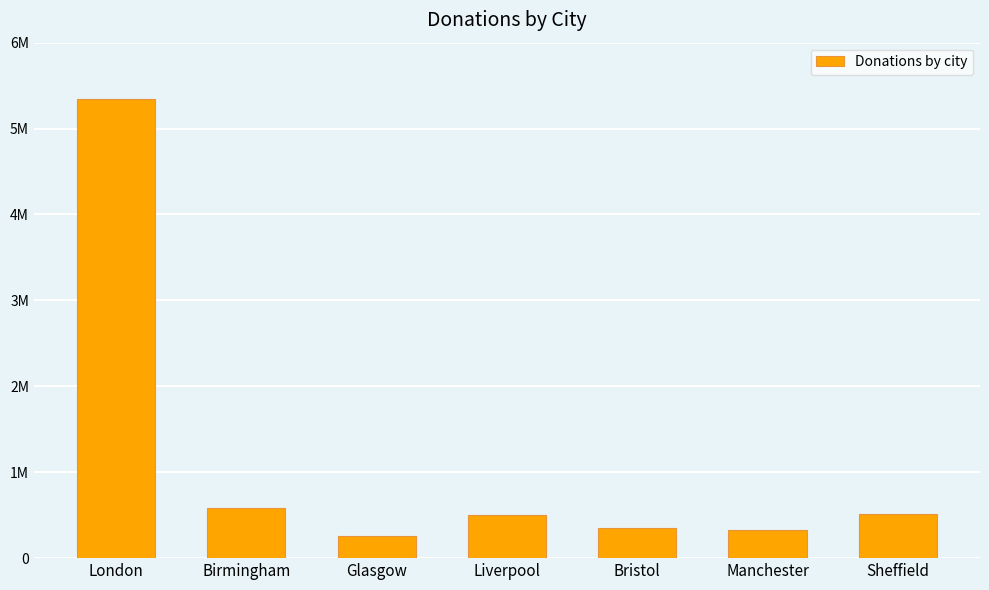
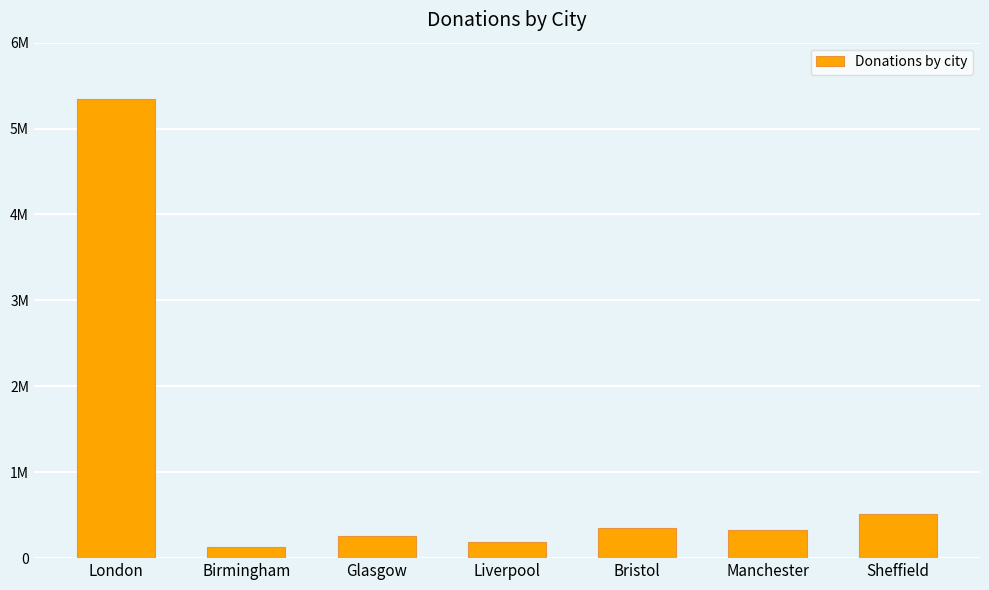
Birmingham: 600000 -> 100000
Liverpool: 500000 -> 200000
